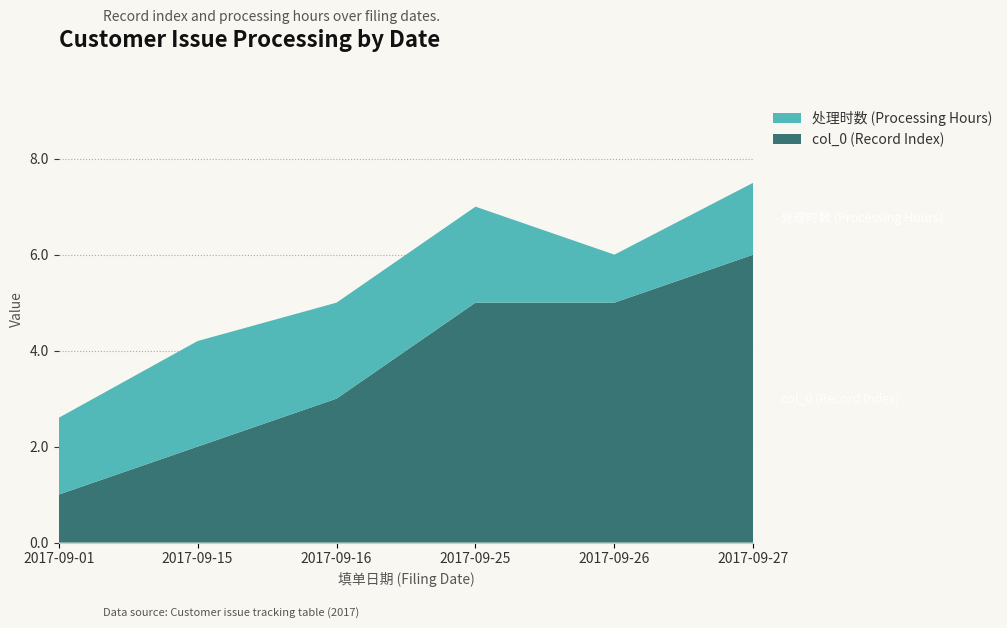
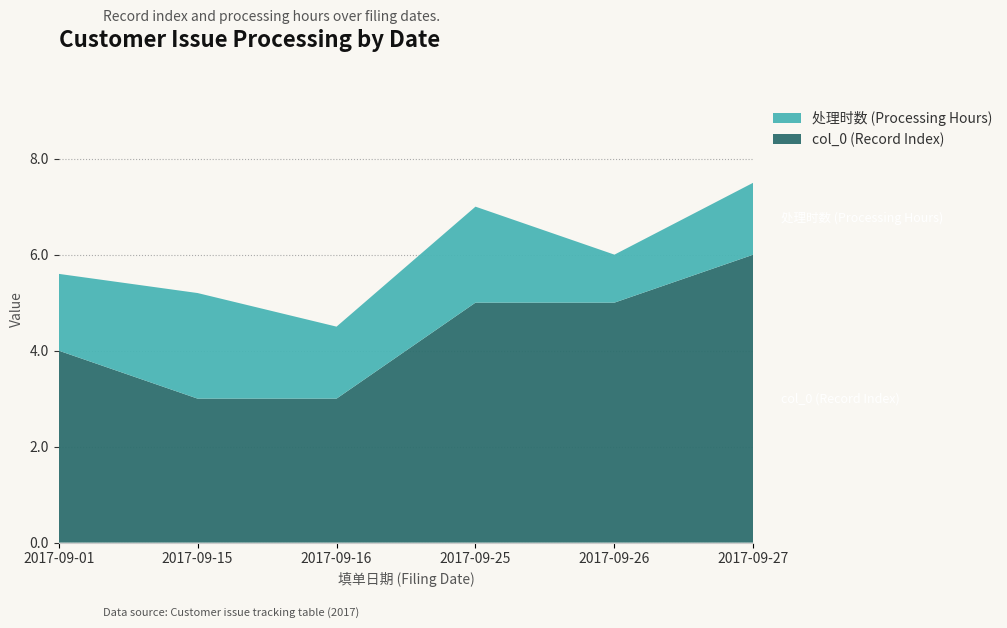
col_0 (Record Index), 2017-09-01: 1 -> 4
col_0 (Record Index), 2017-09-15: 2 -> 3
处理时数 (Processing Hours), 2017-09-16: 2.0 -> 1.5
